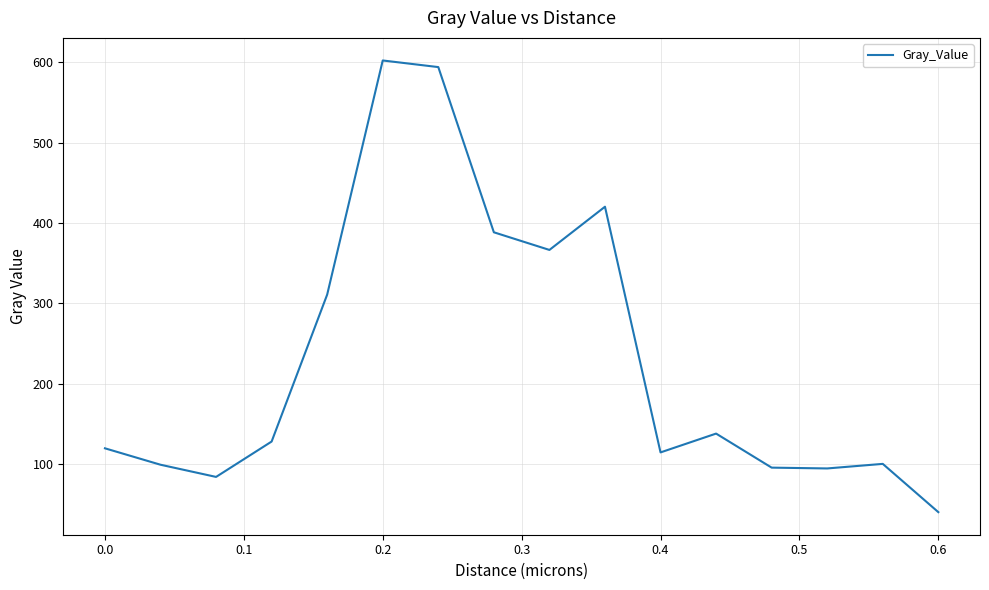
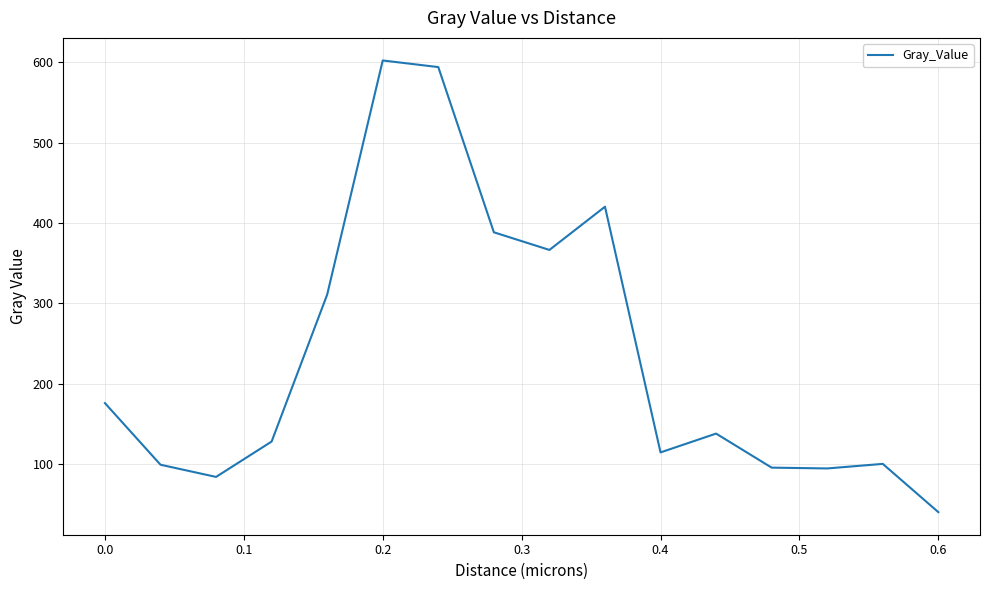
0.0: 120 -> 180
